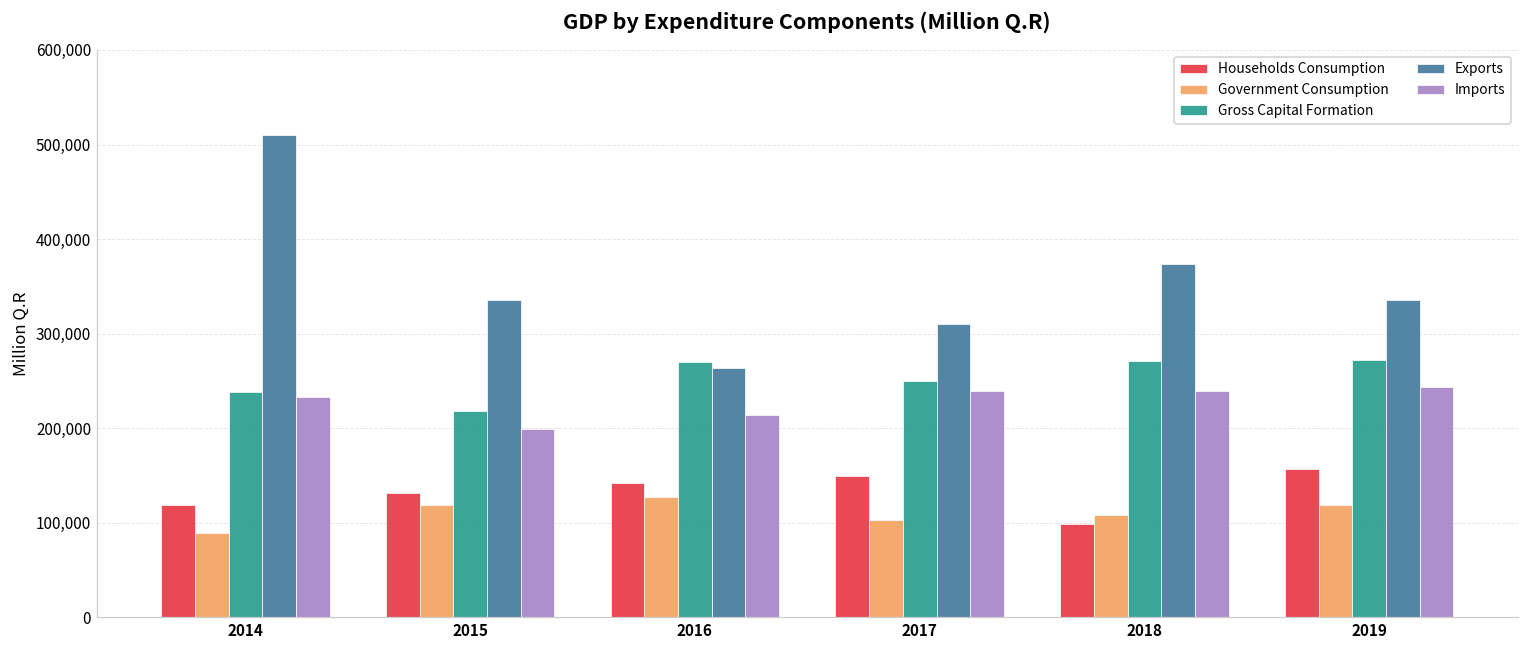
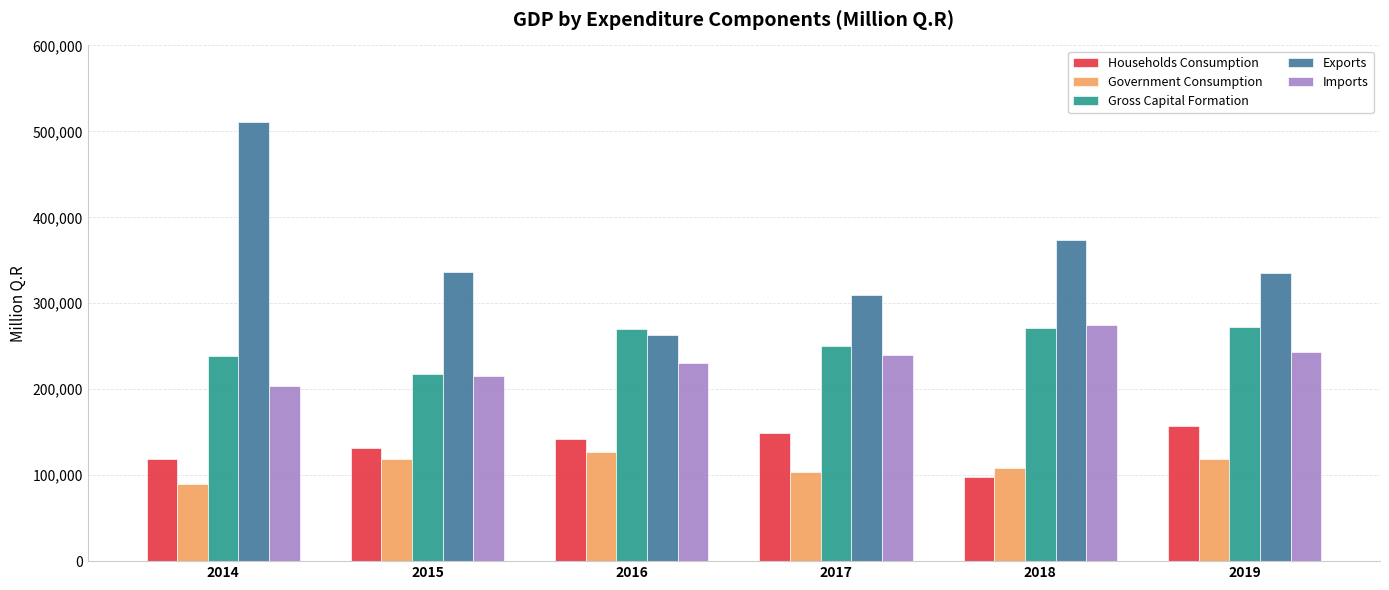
Imports, 2014: 230,000 -> 200,000
Imports, 2015: 200,000 -> 220,000
Imports, 2016: 210,000 -> 230,000
Imports, 2018: 240,000 -> 280,000
